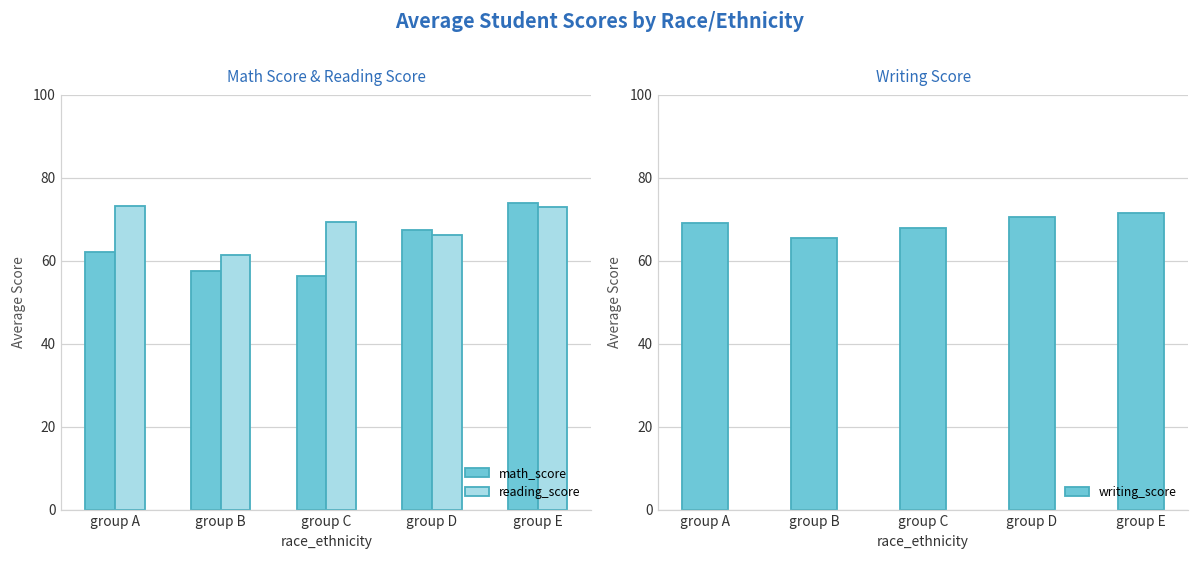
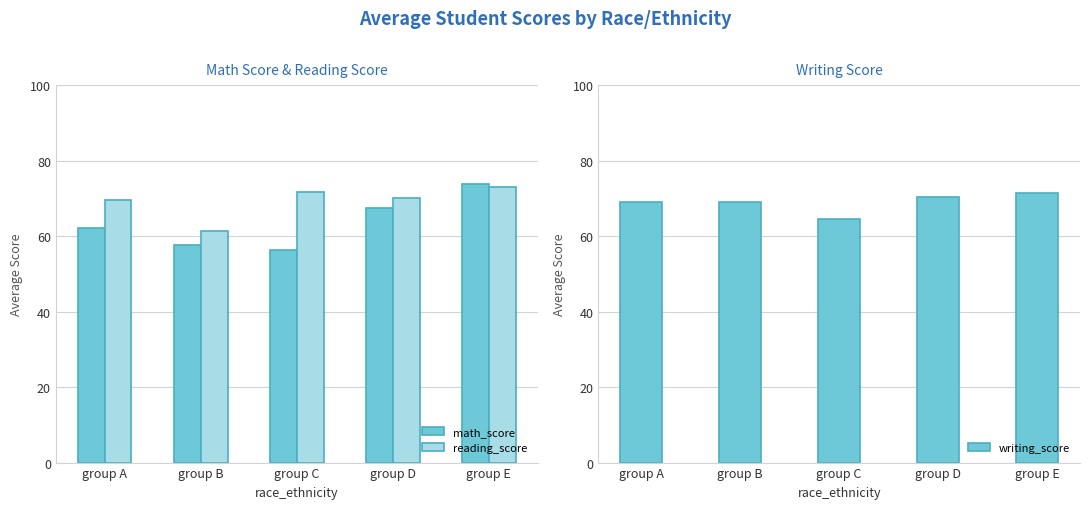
Math Score & Reading Score, reading_score, group A: 73 -> 69
Math Score & Reading Score, reading_score, group C: 69 -> 72
Math Score & Reading Score, reading_score, group D: 66 -> 70
Writing Score, group B: 65 -> 69
Writing Score, group C: 68 -> 64
